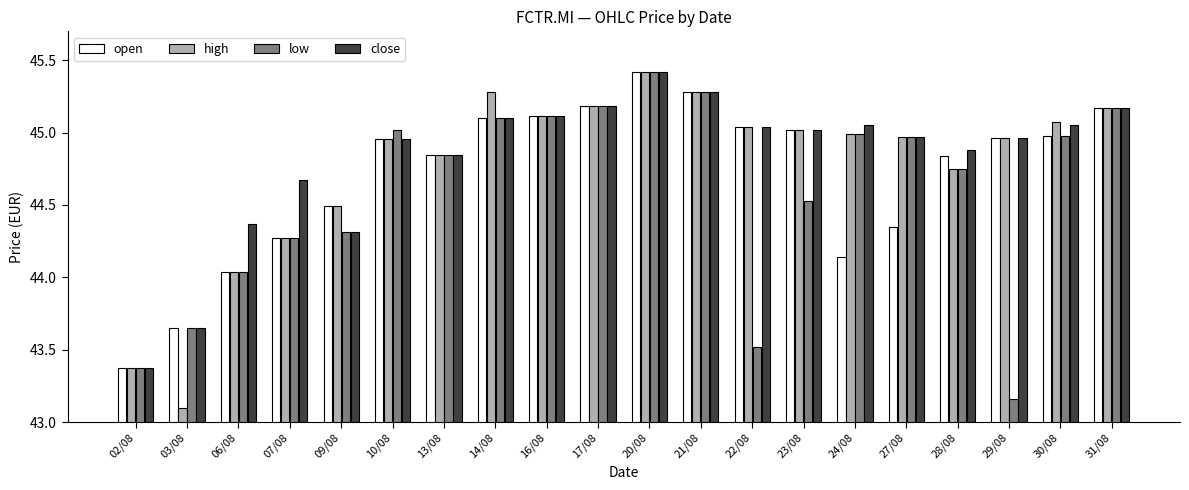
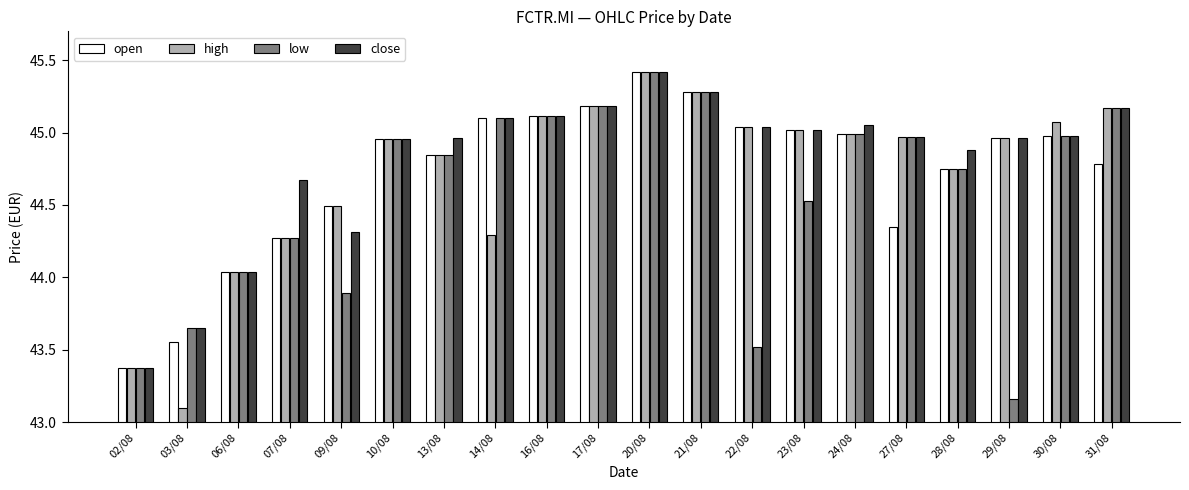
open, 03/08: 43.65 -> 43.55
close, 06/08: 44.37 -> 44.04
low, 09/08: 44.32 -> 43.89
low, 10/08: 45.02 -> 44.96
close, 13/08: 44.85 -> 44.96
high, 14/08: 45.28 -> 44.29
open, 24/08: 44.14 -> 44.99
open, 28/08: 44.84 -> 44.75
close, 30/08: 45.05 -> 44.98
open, 31/08: 45.17 -> 44.78
